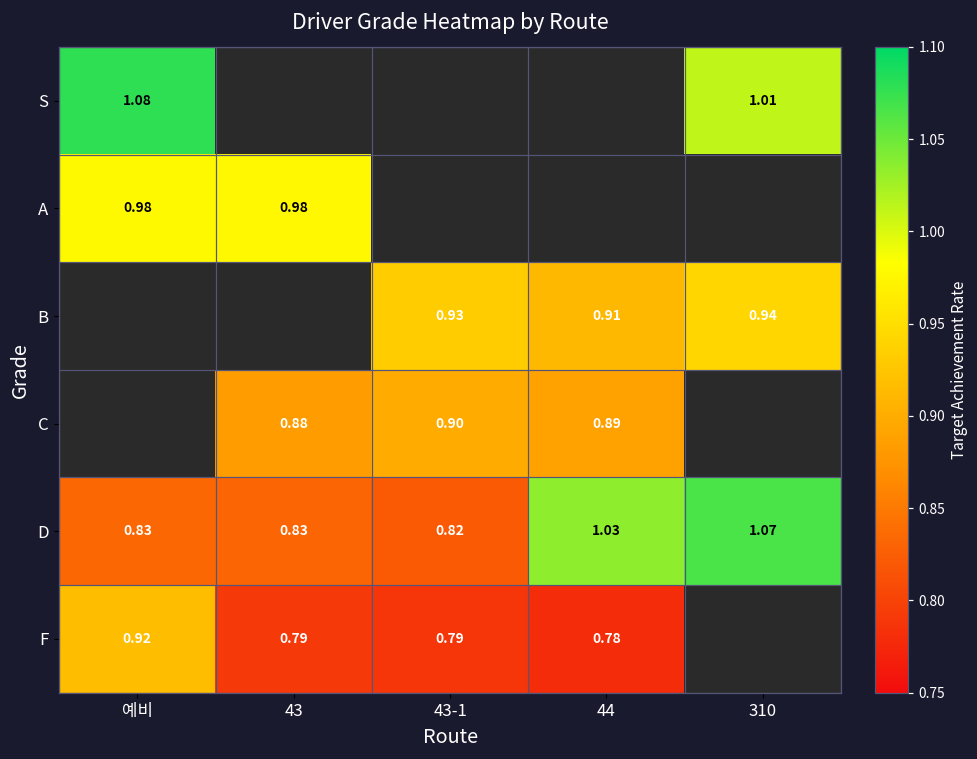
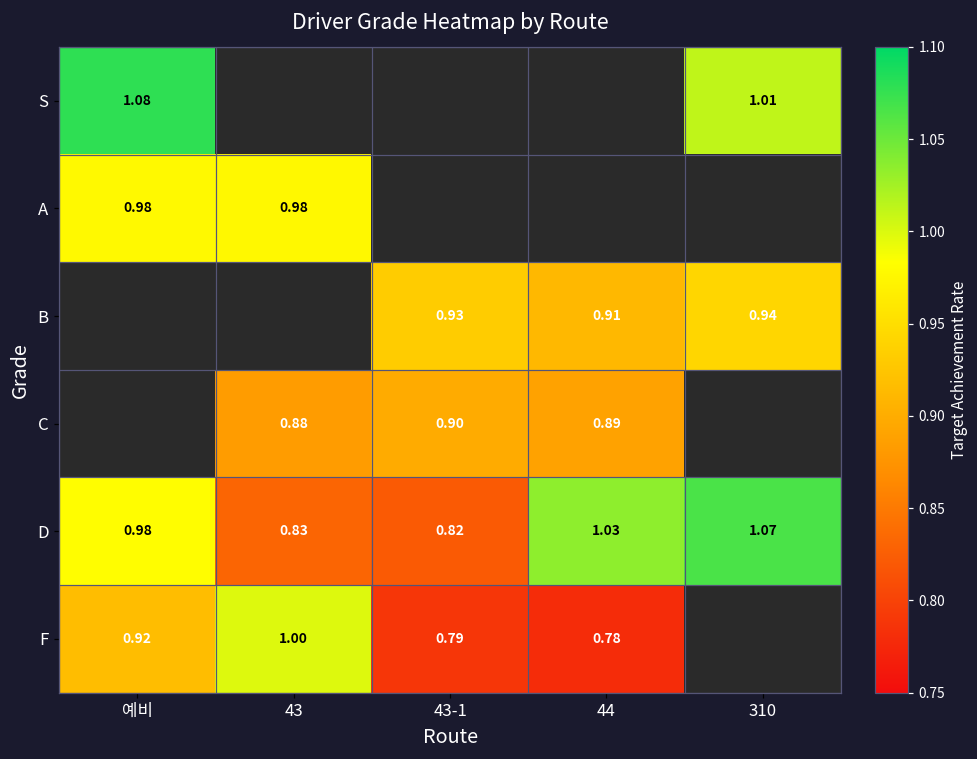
D, 예비: 0.83 -> 0.98
F, 43: 0.79 -> 1.00
